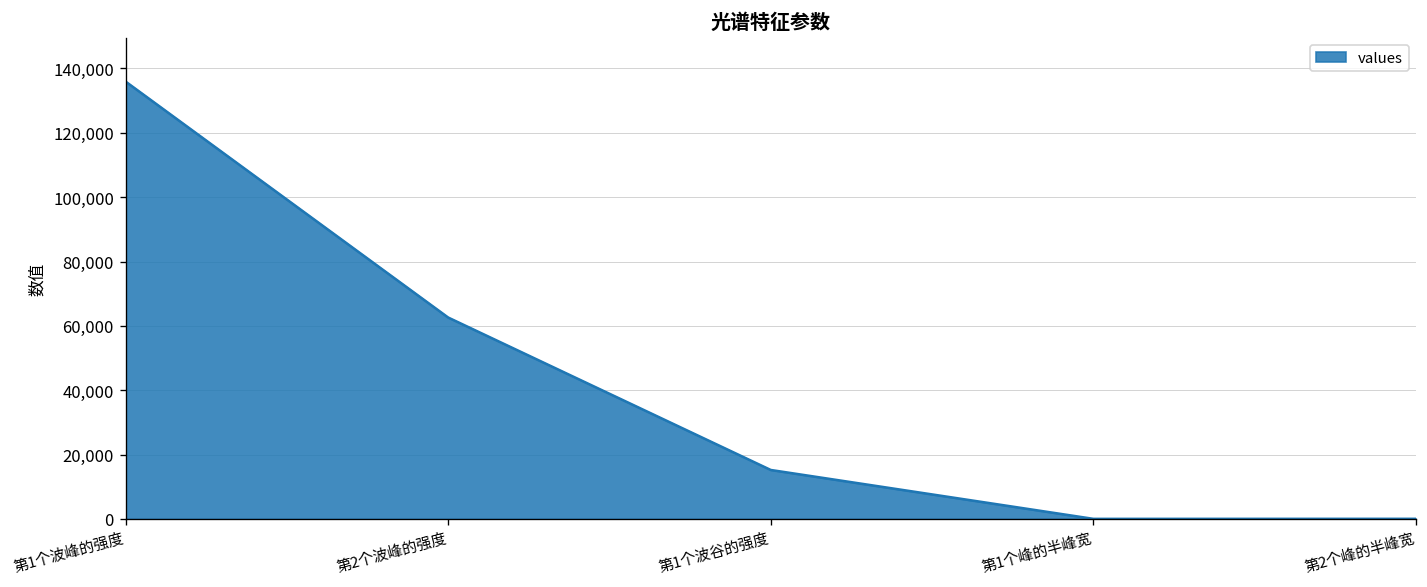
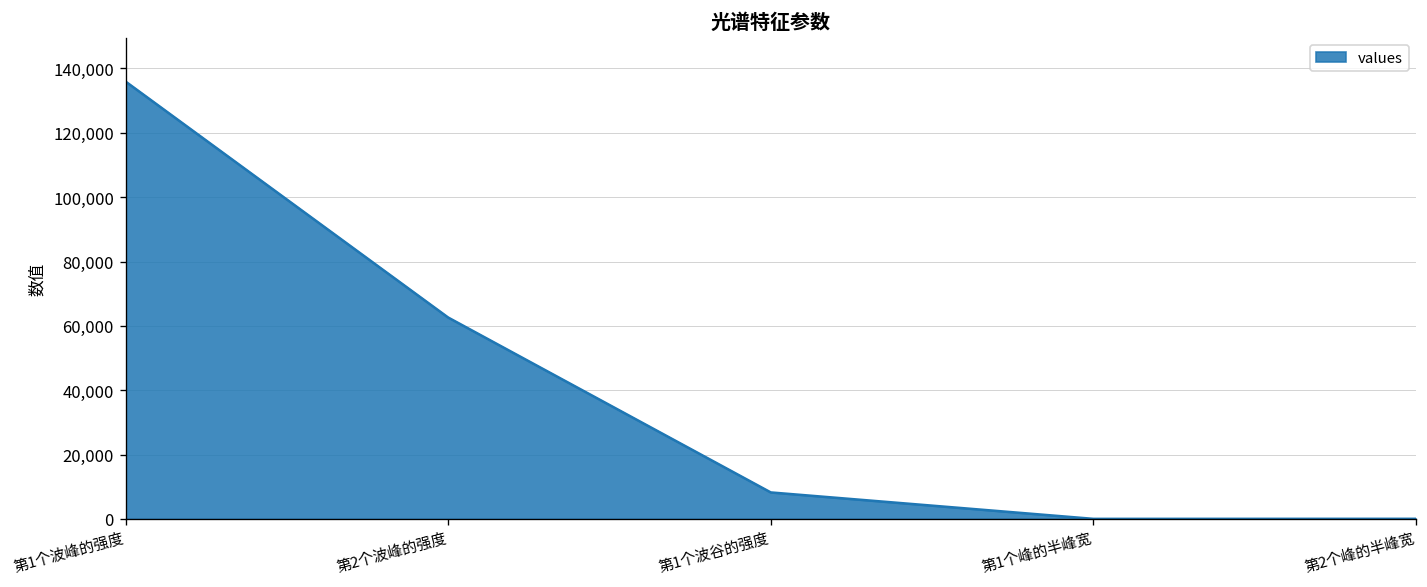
第1个波谷的强度: 15,000 -> 8,000
